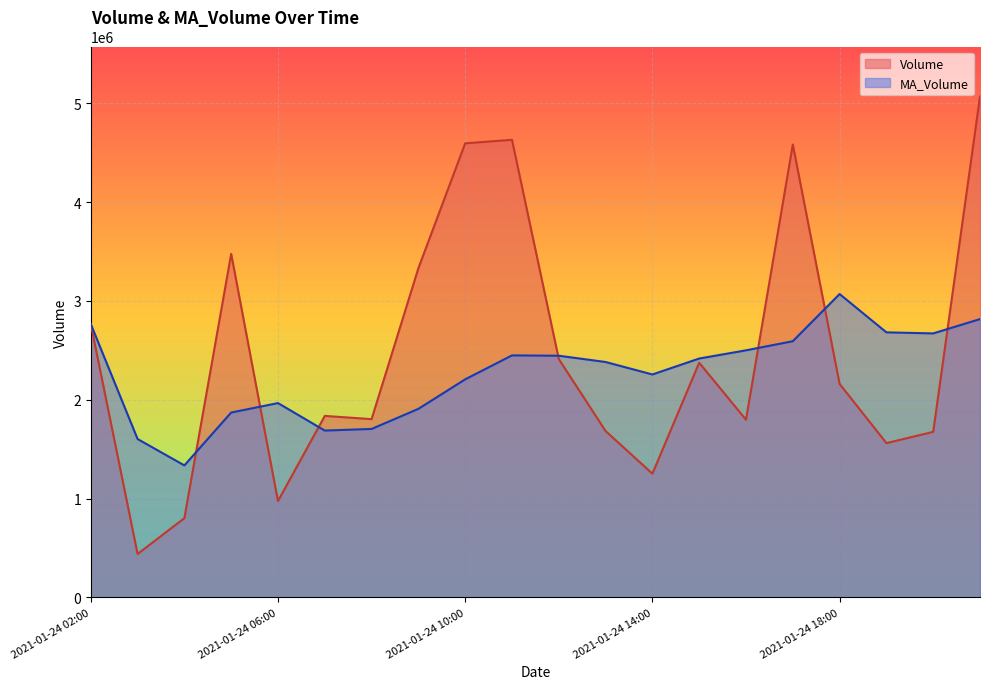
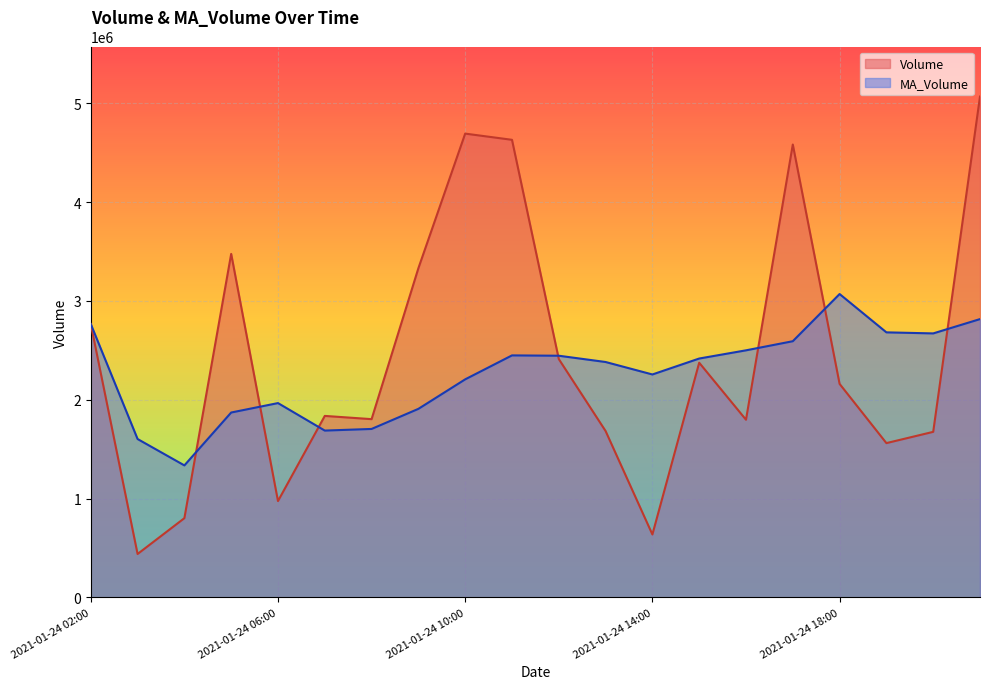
Volume, 2021-01-24 10:00: 4600000 -> 4700000
Volume, 2021-01-24 14:00: 1300000 -> 600000
